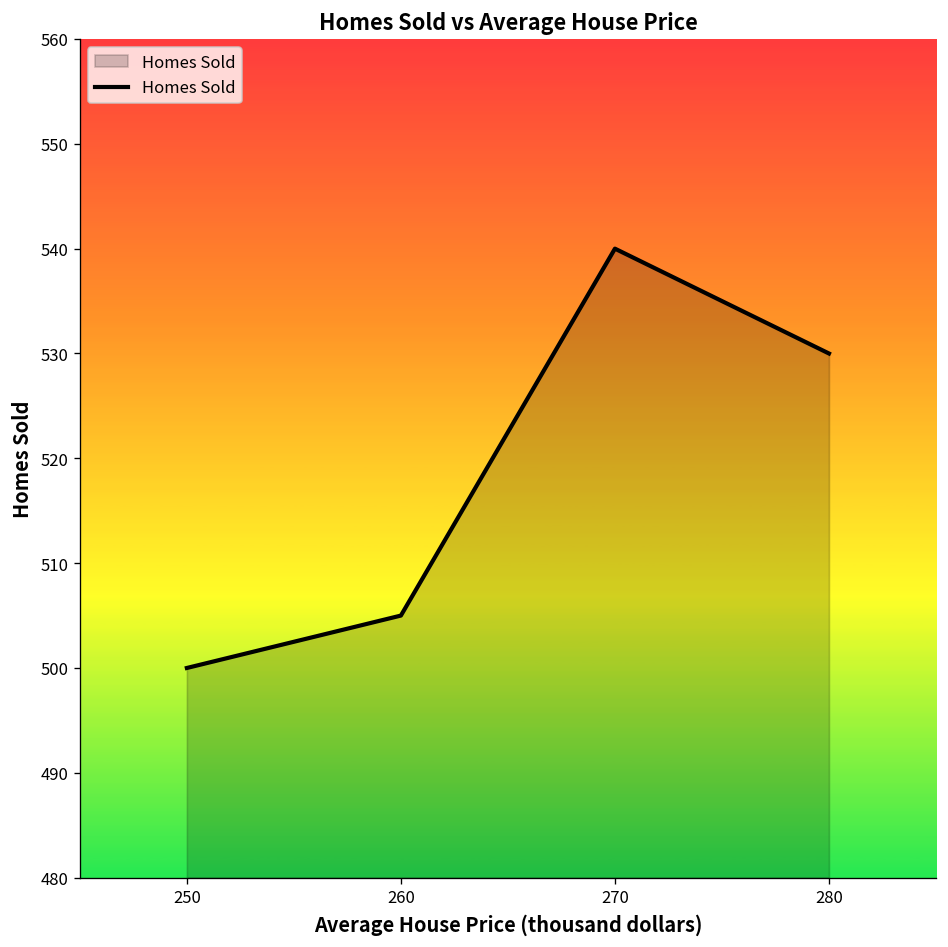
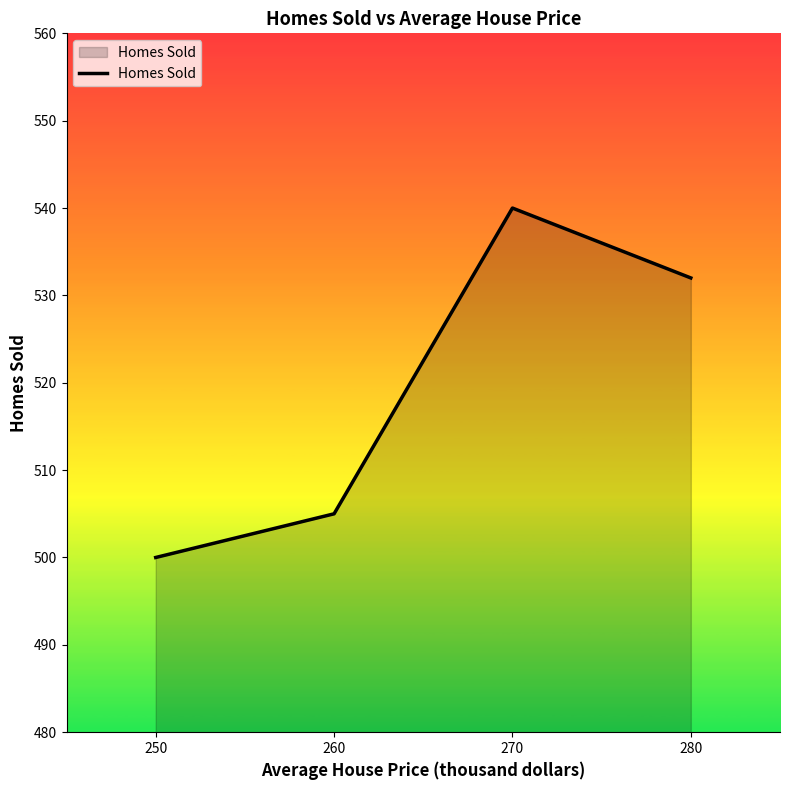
280: 530 -> 532
